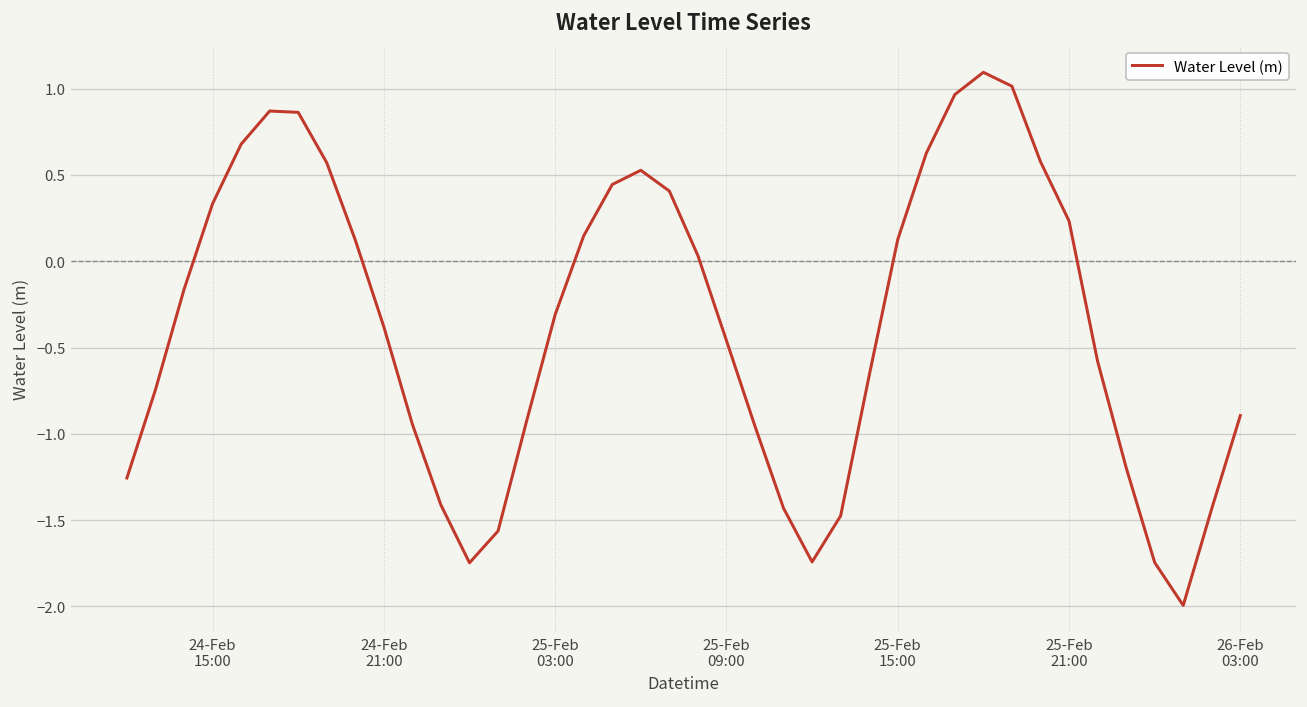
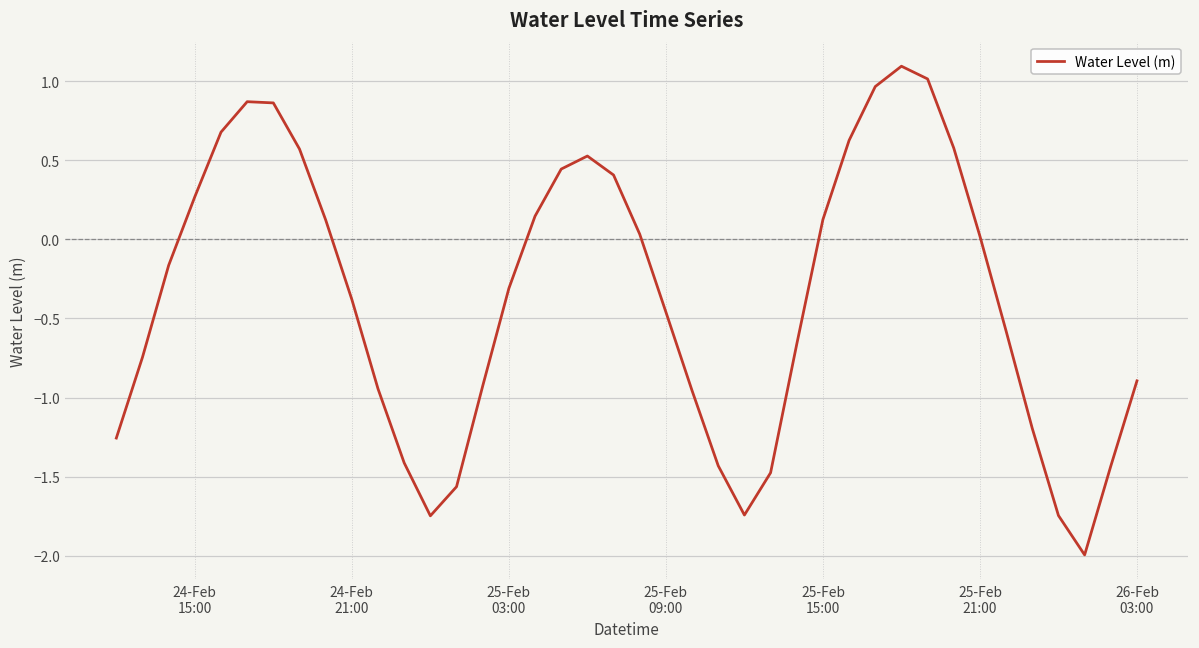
24-Feb 15:00: 0.33 -> 0.27
25-Feb 21:00: 0.23 -> 0.02
